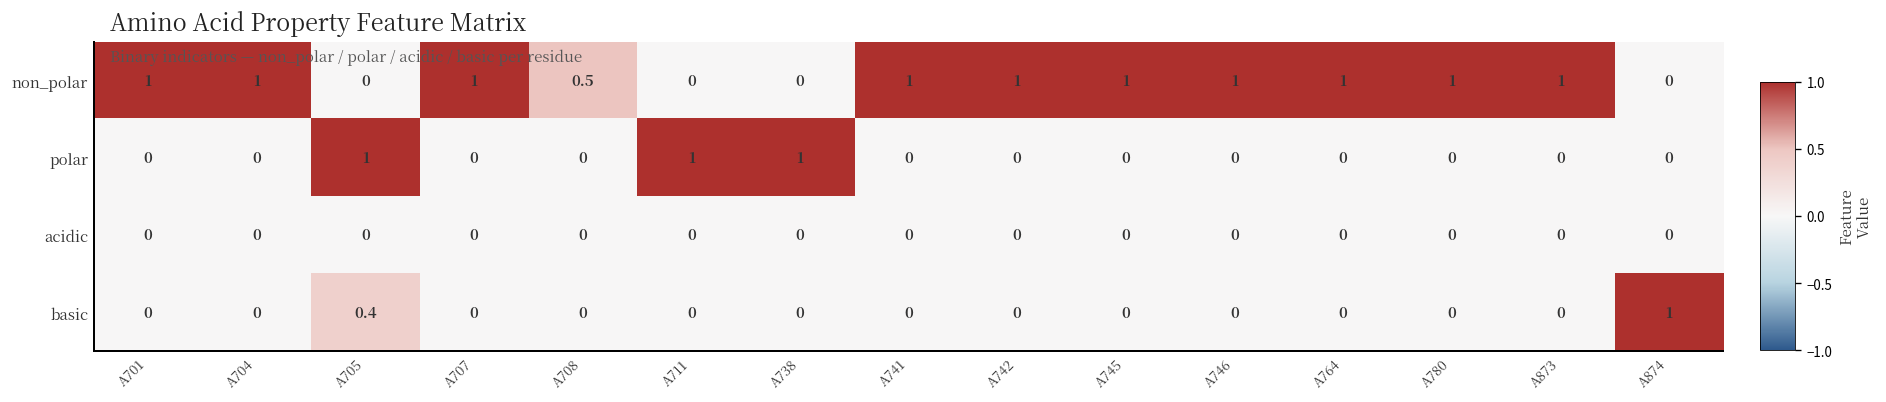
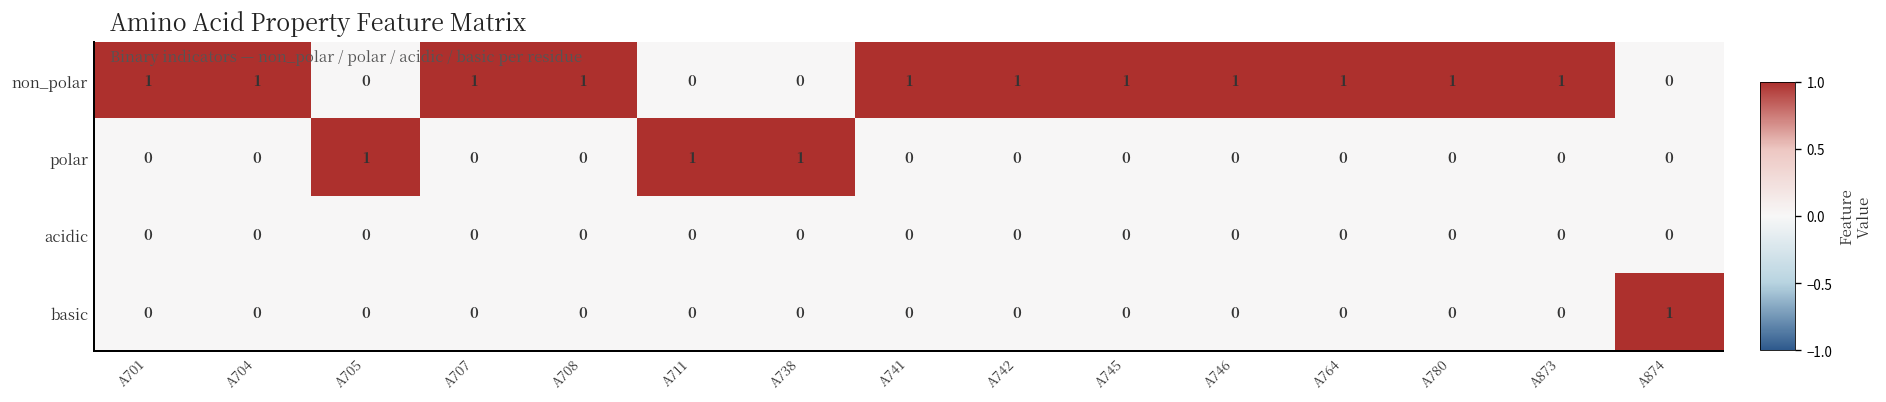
non_polar, A708: 0.5 -> 1
basic, A705: 0.4 -> 0
